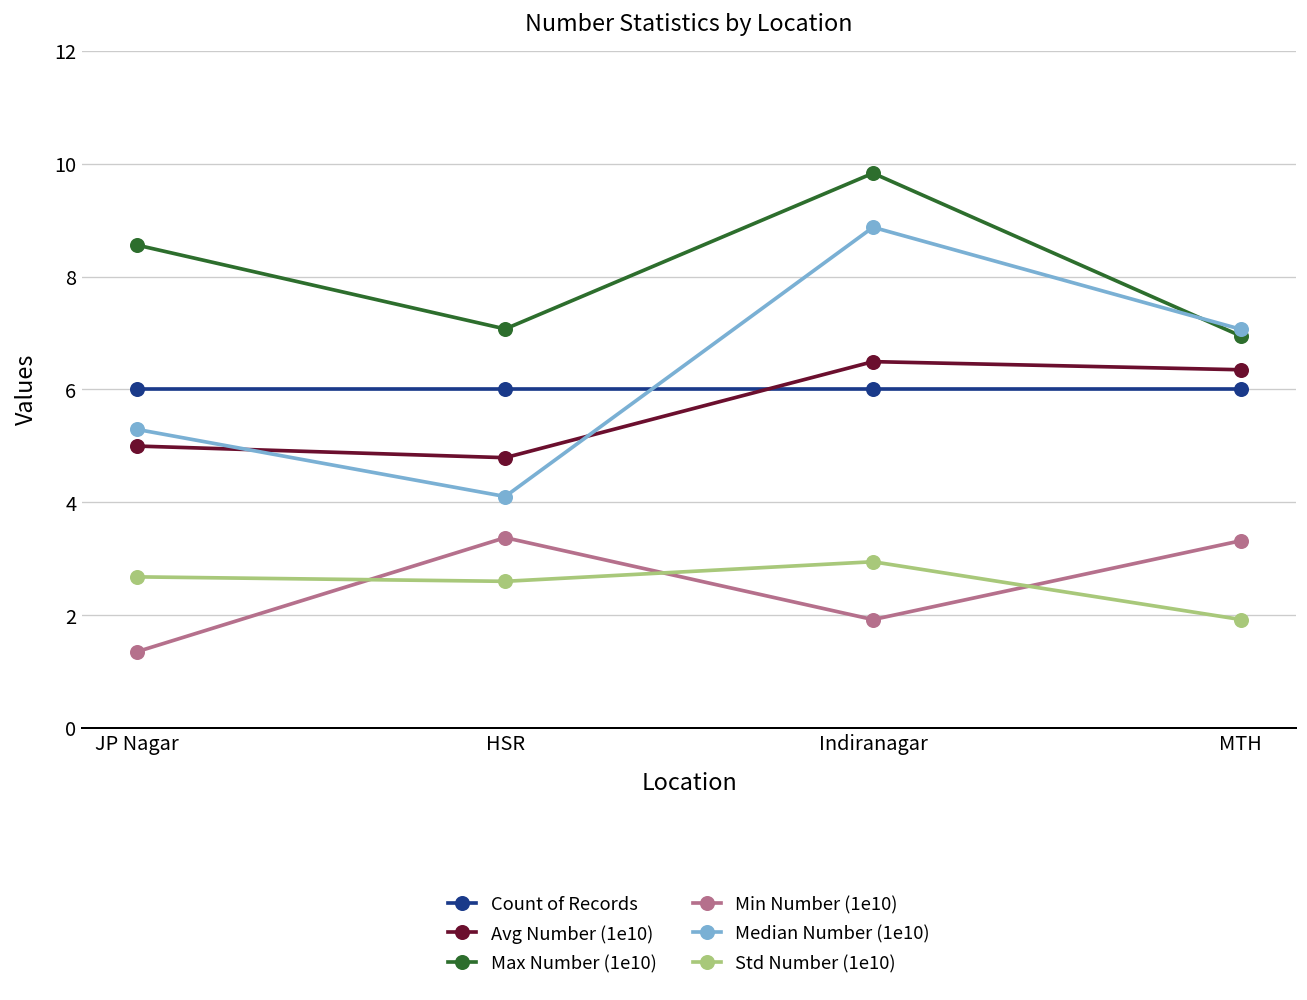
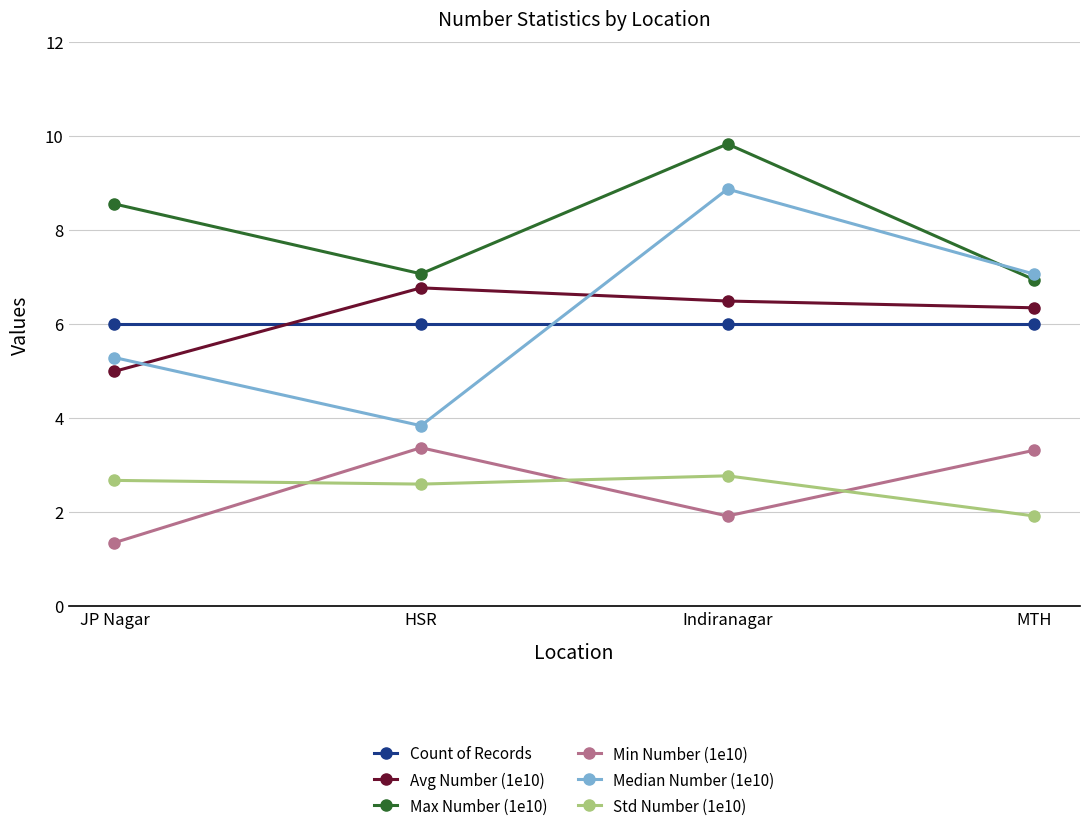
Avg Number (1e10), HSR: 4.8 -> 6.8
Median Number (1e10), HSR: 4.1 -> 3.8
Std Number (1e10), Indiranagar: 2.9 -> 2.8
